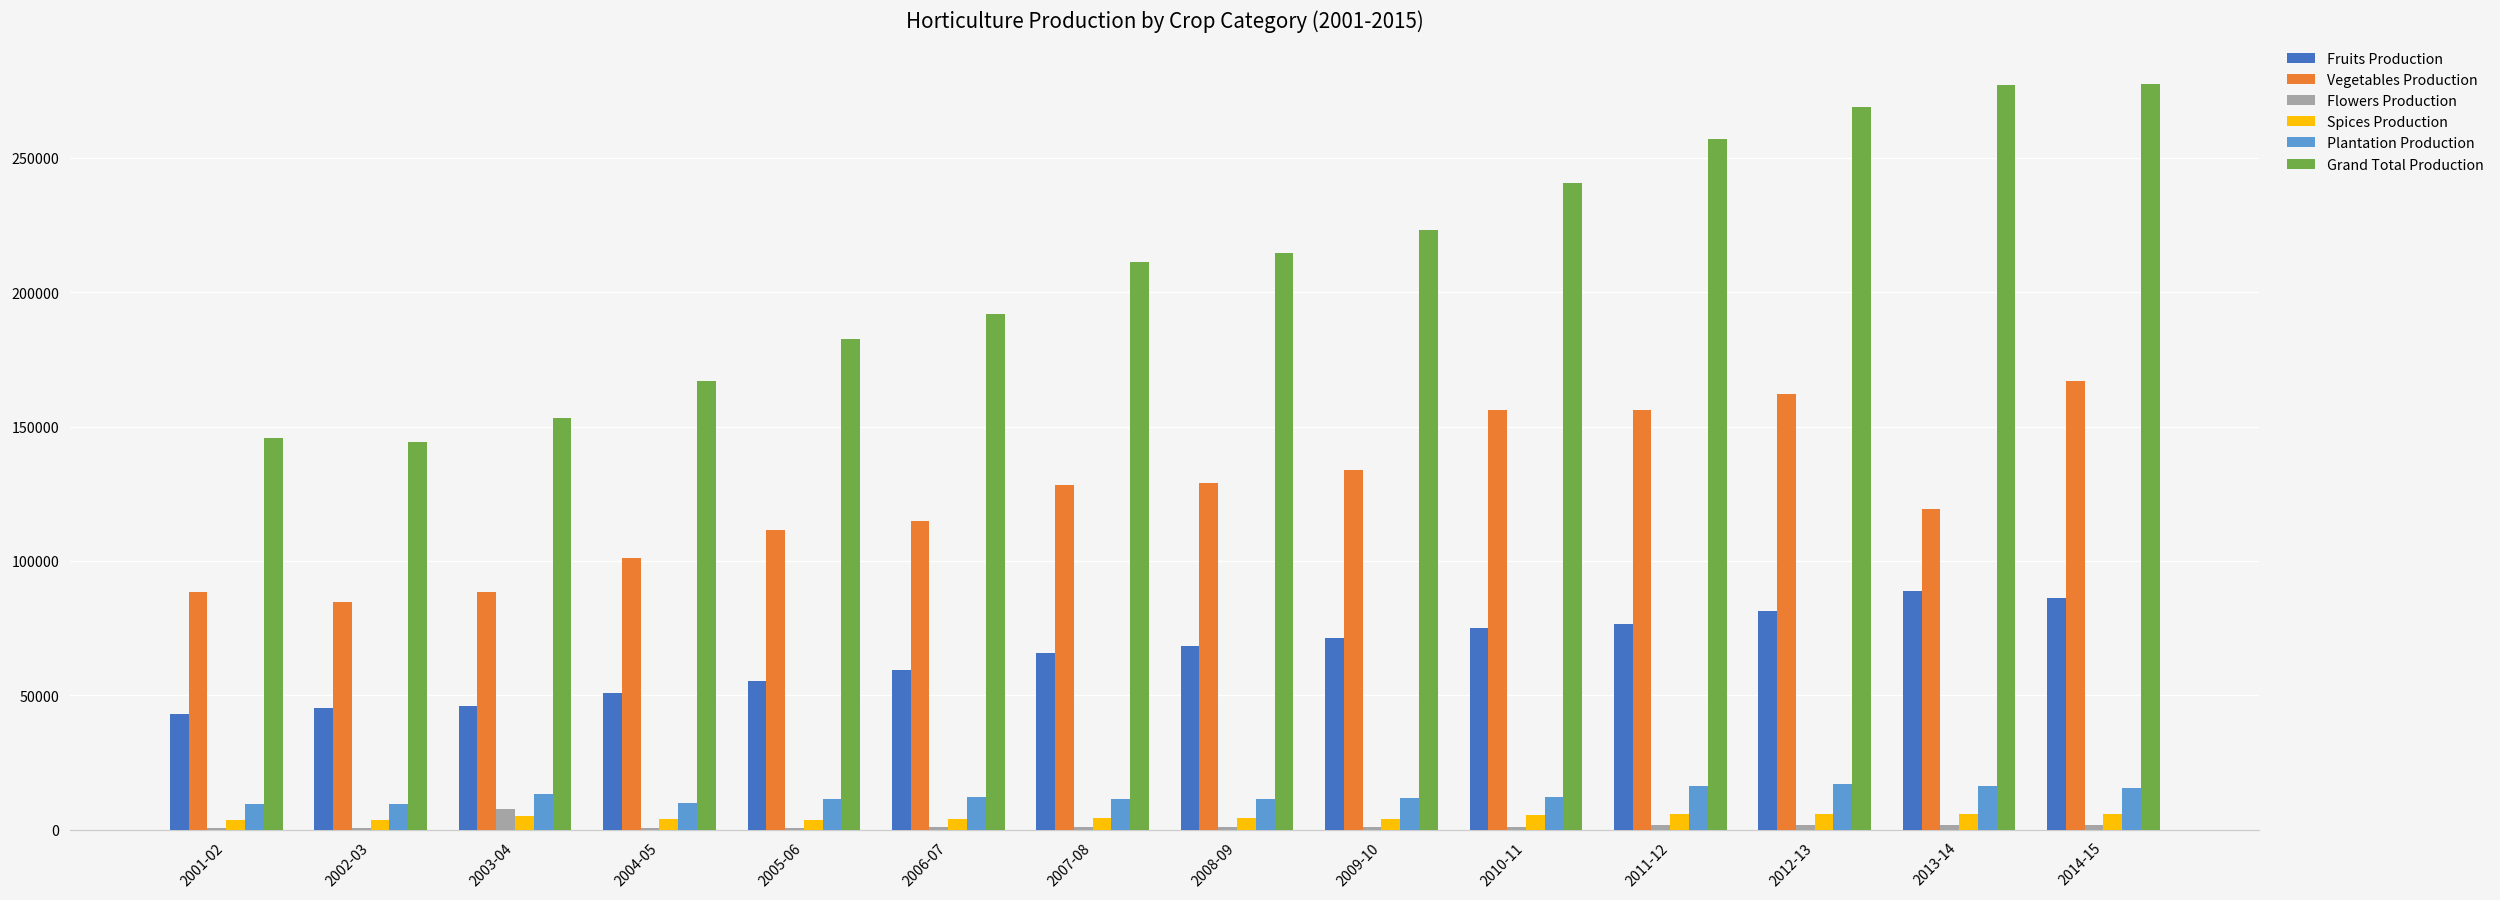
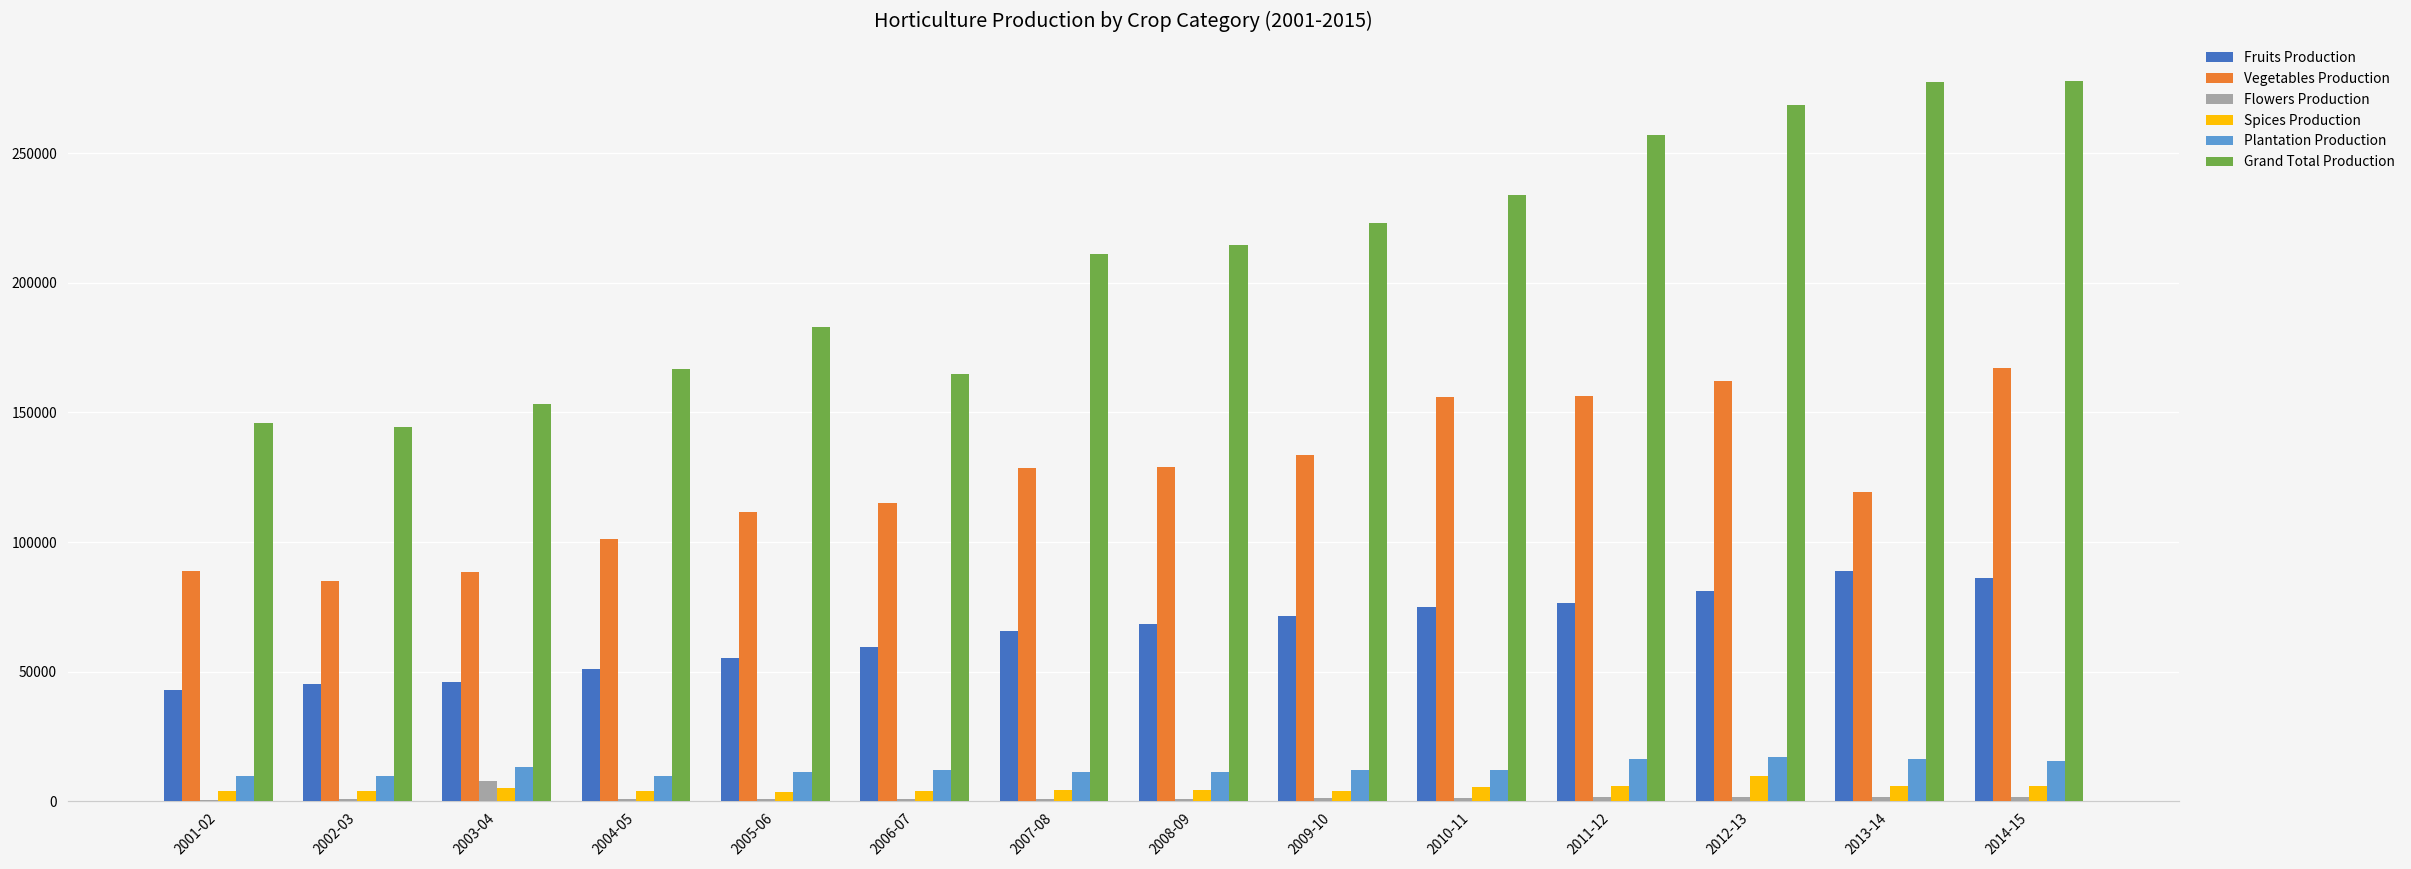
Grand Total Production, 2006-07: 192000 -> 165000
Grand Total Production, 2010-11: 241000 -> 234000
Spices Production, 2012-13: 6000 -> 10000
